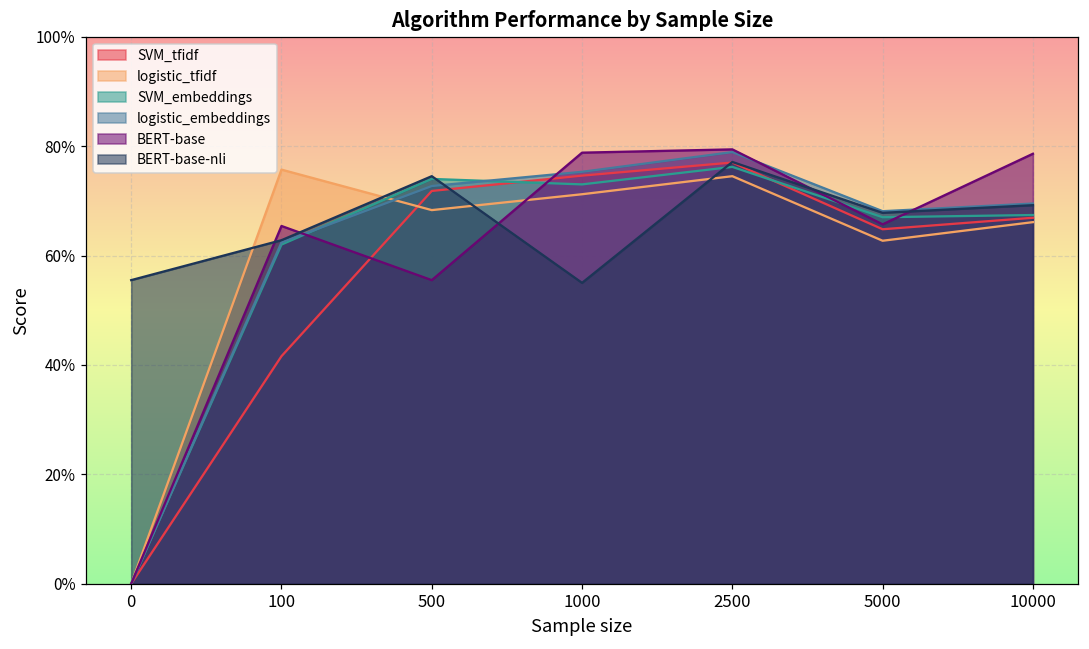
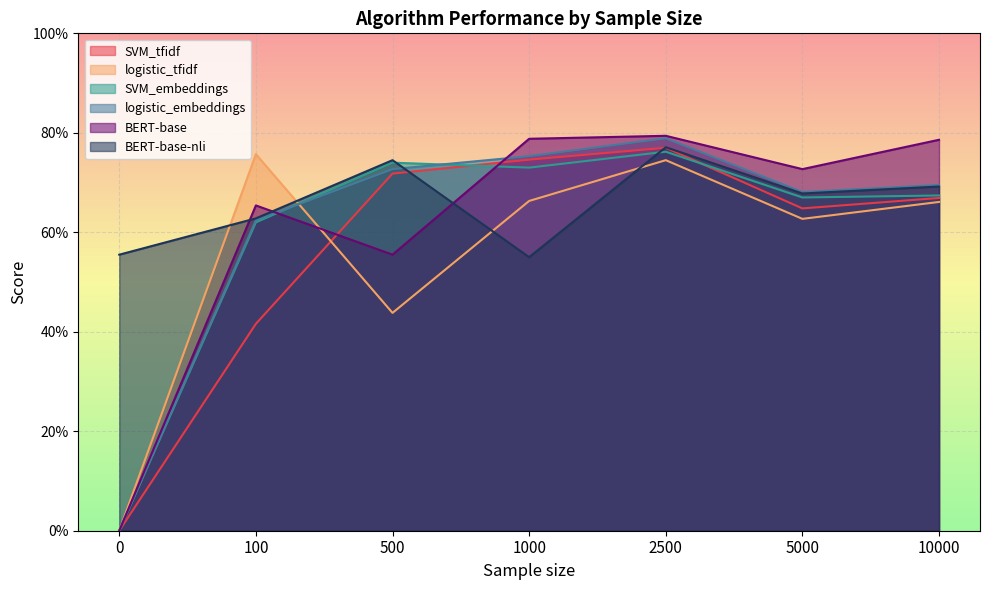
logistic_tfidf, 500: 68% -> 44%
logistic_tfidf, 1000: 71% -> 66%
BERT-base, 5000: 66% -> 73%
